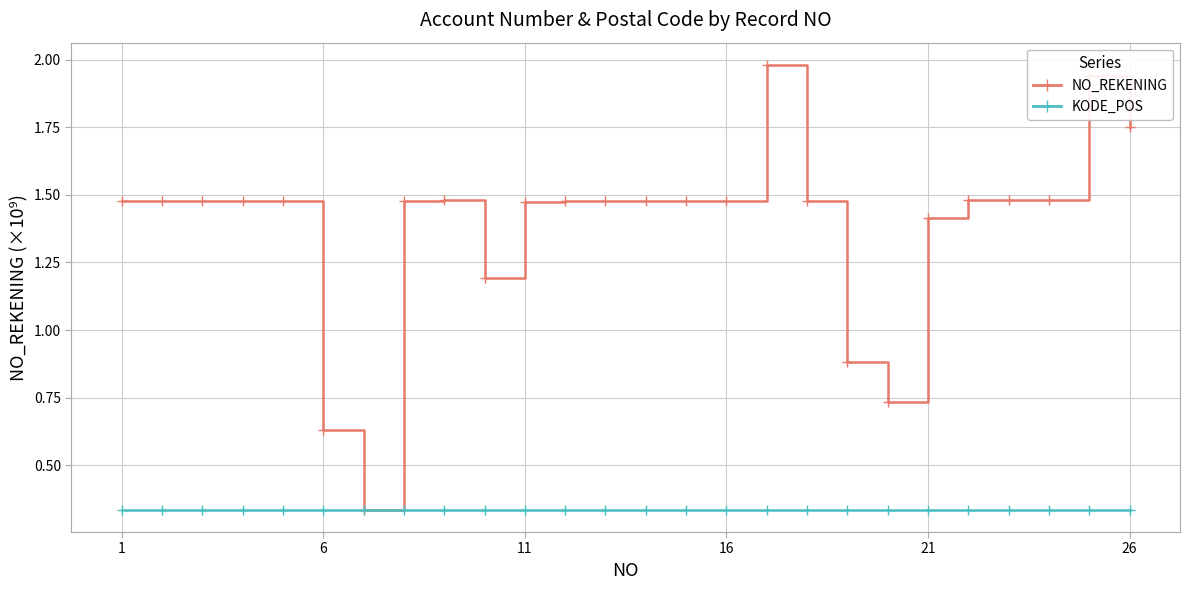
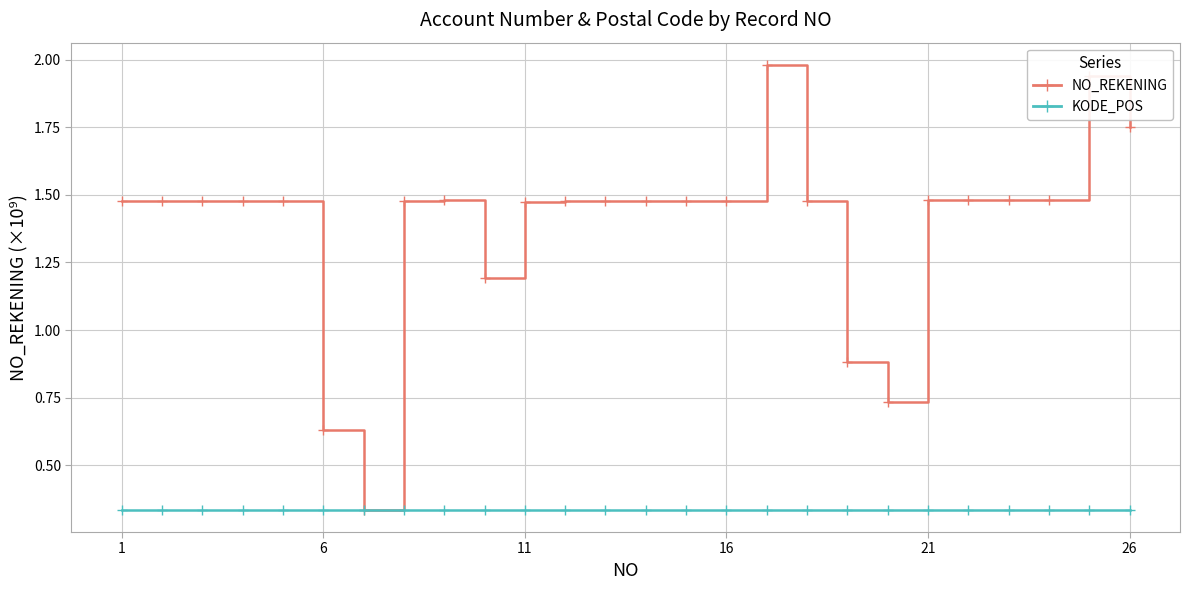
NO_REKENING, 21: 1.42 -> 1.48
